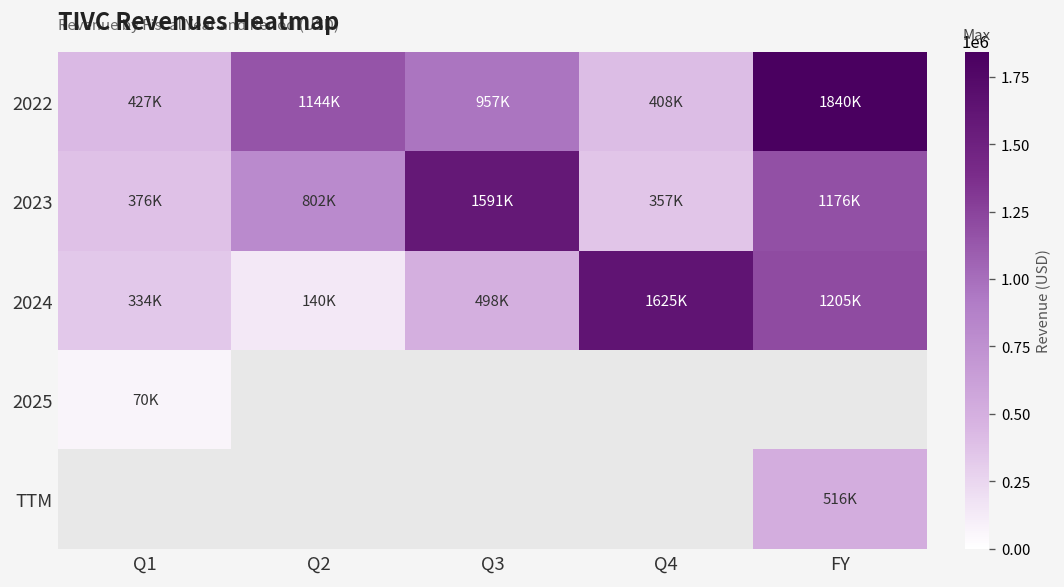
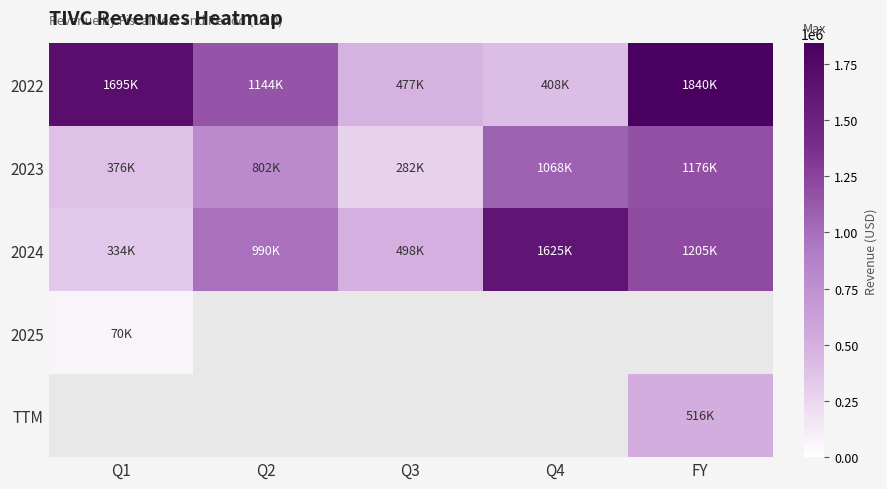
2022, Q1: 427K -> 1695K
2022, Q3: 957K -> 477K
2023, Q3: 1591K -> 282K
2023, Q4: 357K -> 1068K
2024, Q2: 140K -> 990K
